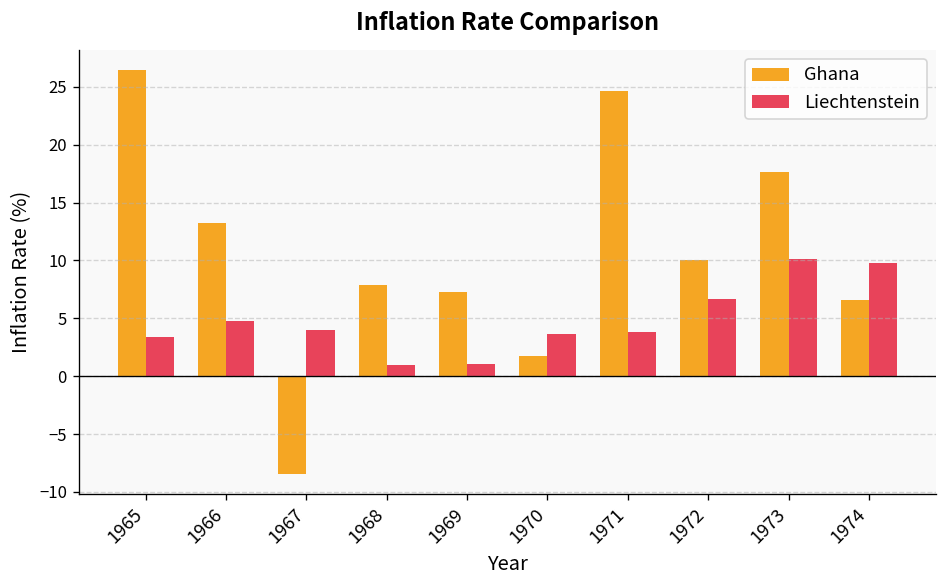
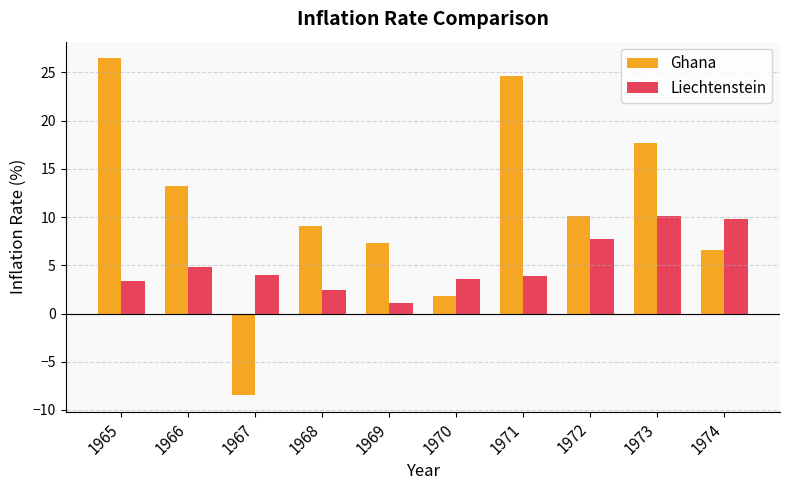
Ghana, 1968: 8 -> 9
Liechtenstein, 1968: 1 -> 2
Liechtenstein, 1972: 7 -> 8
